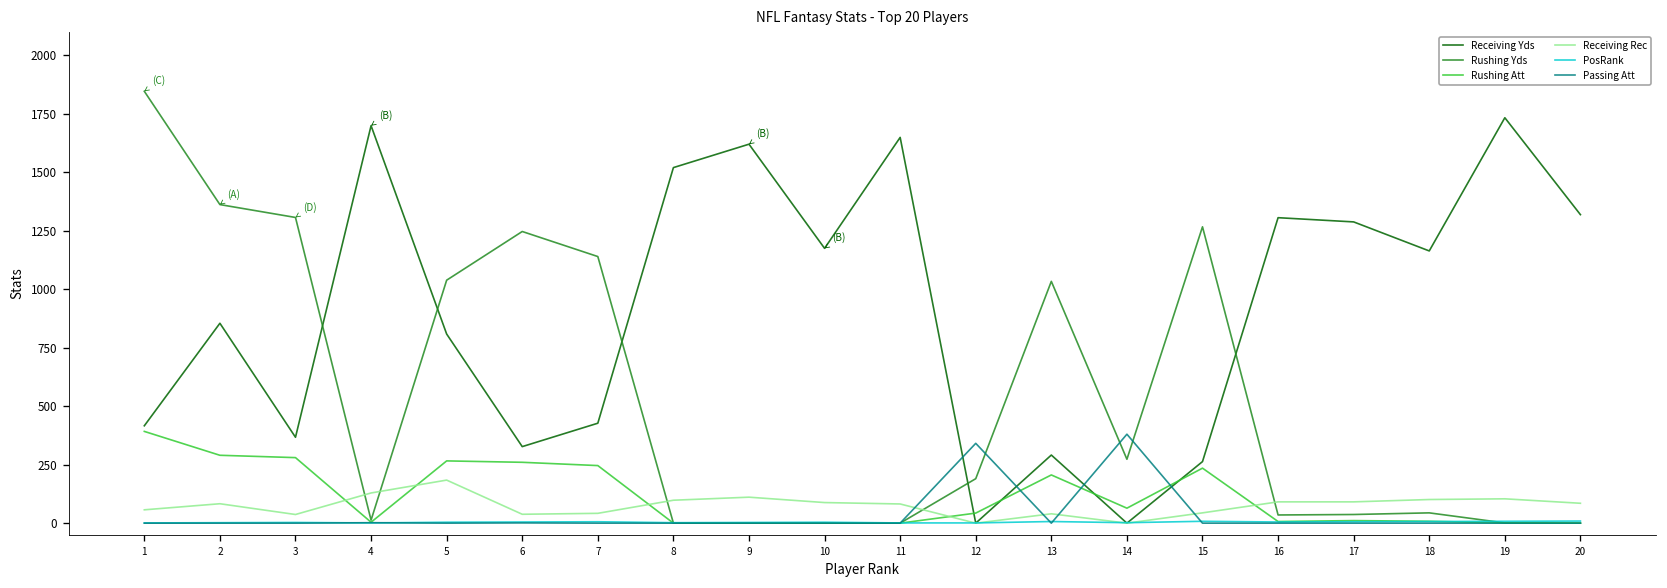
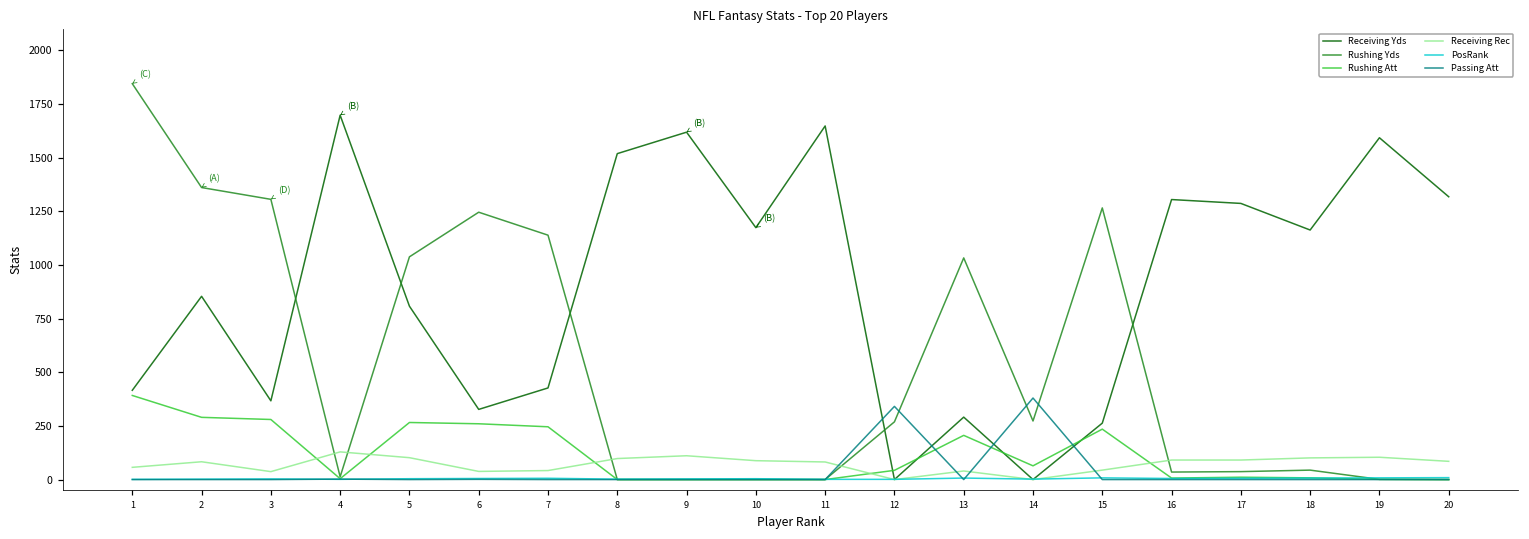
Receiving Rec, 5: 180 -> 100
Rushing Yds, 12: 190 -> 270
Receiving Yds, 19: 1730 -> 1590
